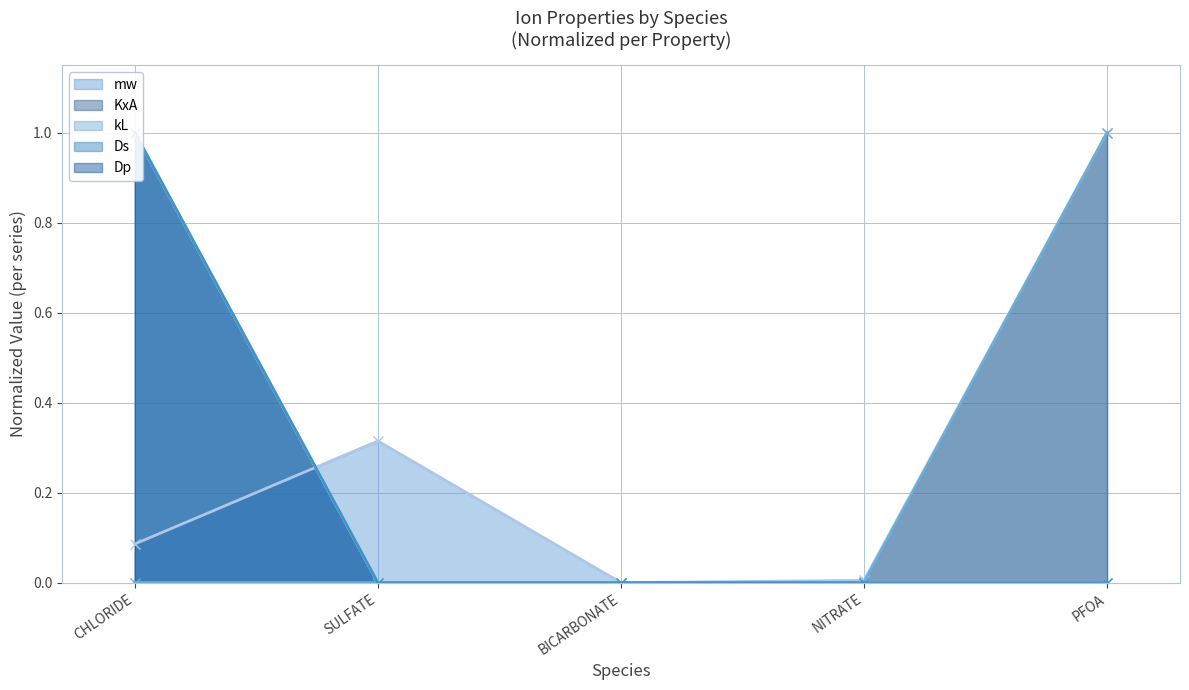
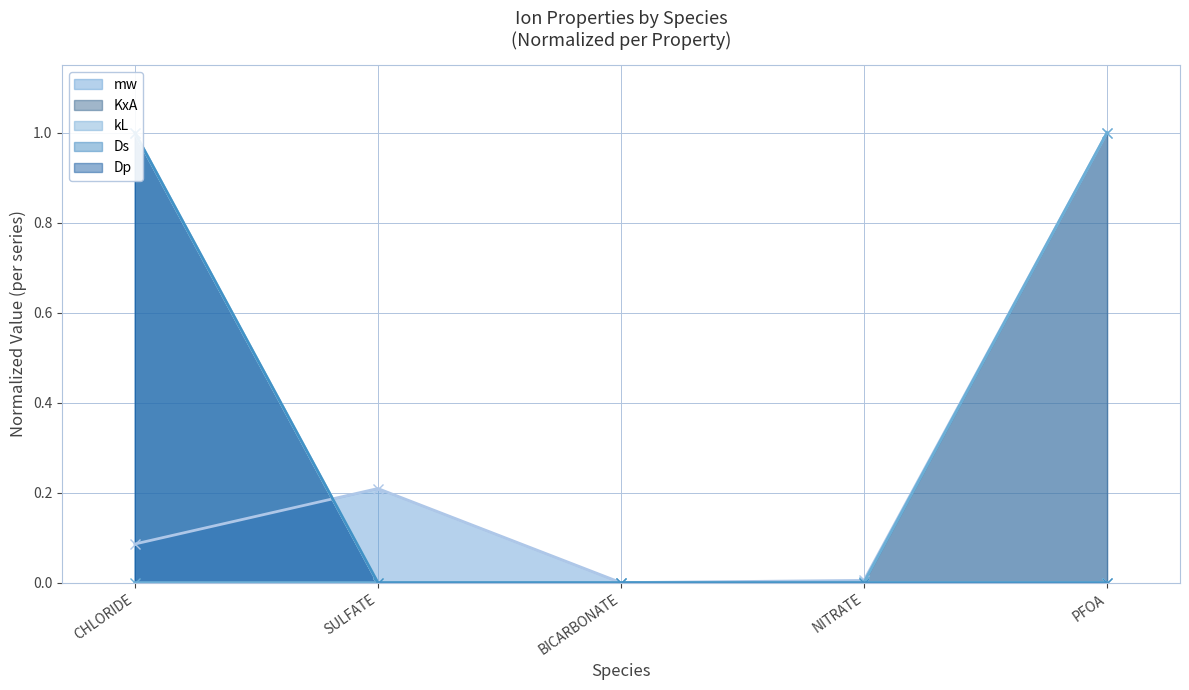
mw, SULFATE: 0.31 -> 0.21
